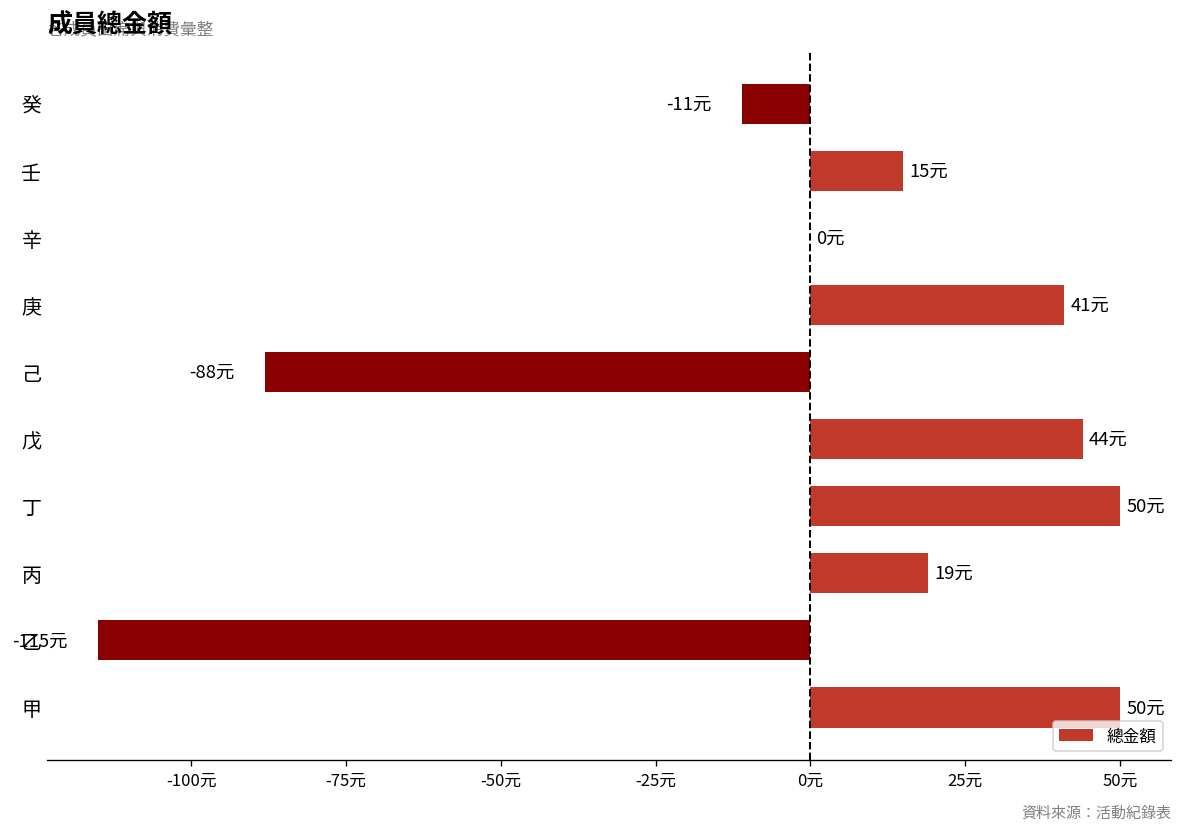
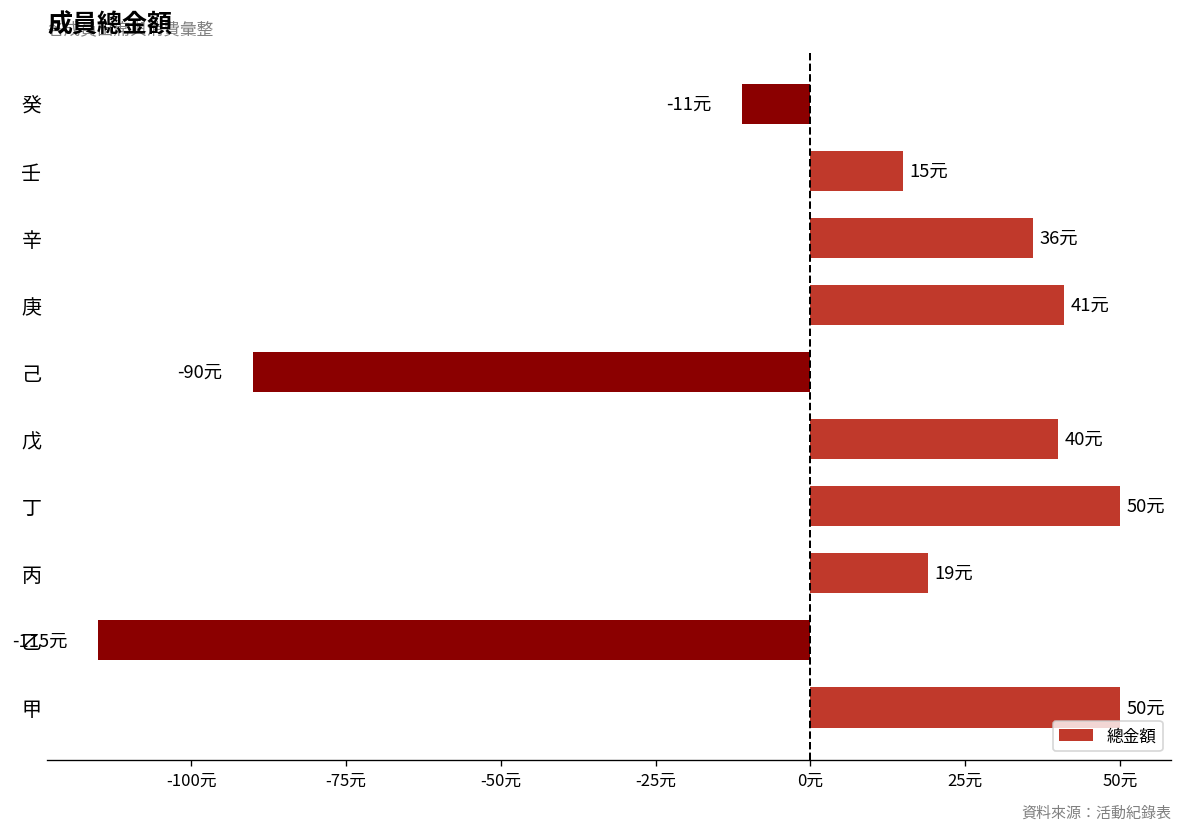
辛: 0元 -> 36元
己: -88元 -> -90元
戊: 44元 -> 40元
